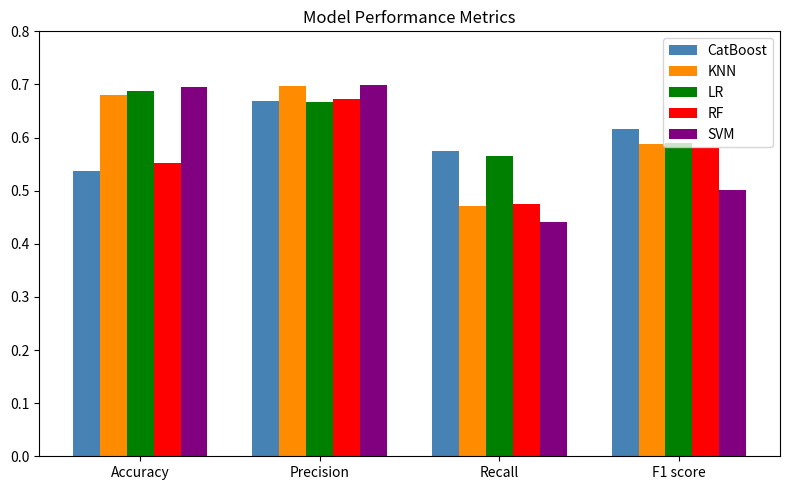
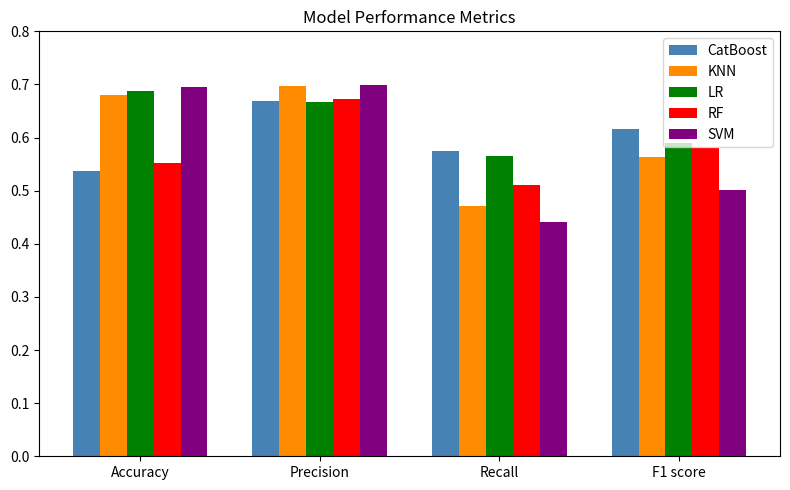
RF, Recall: 0.48 -> 0.51
KNN, F1 score: 0.59 -> 0.56
